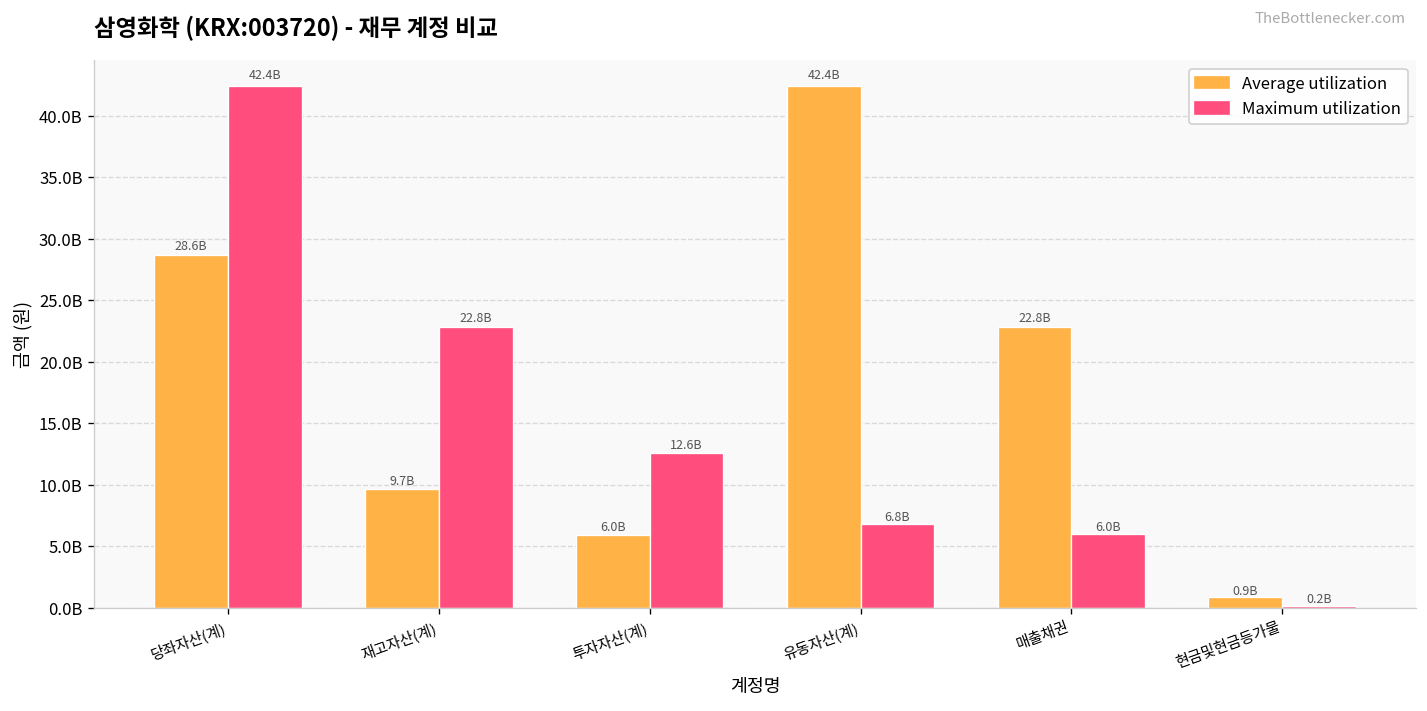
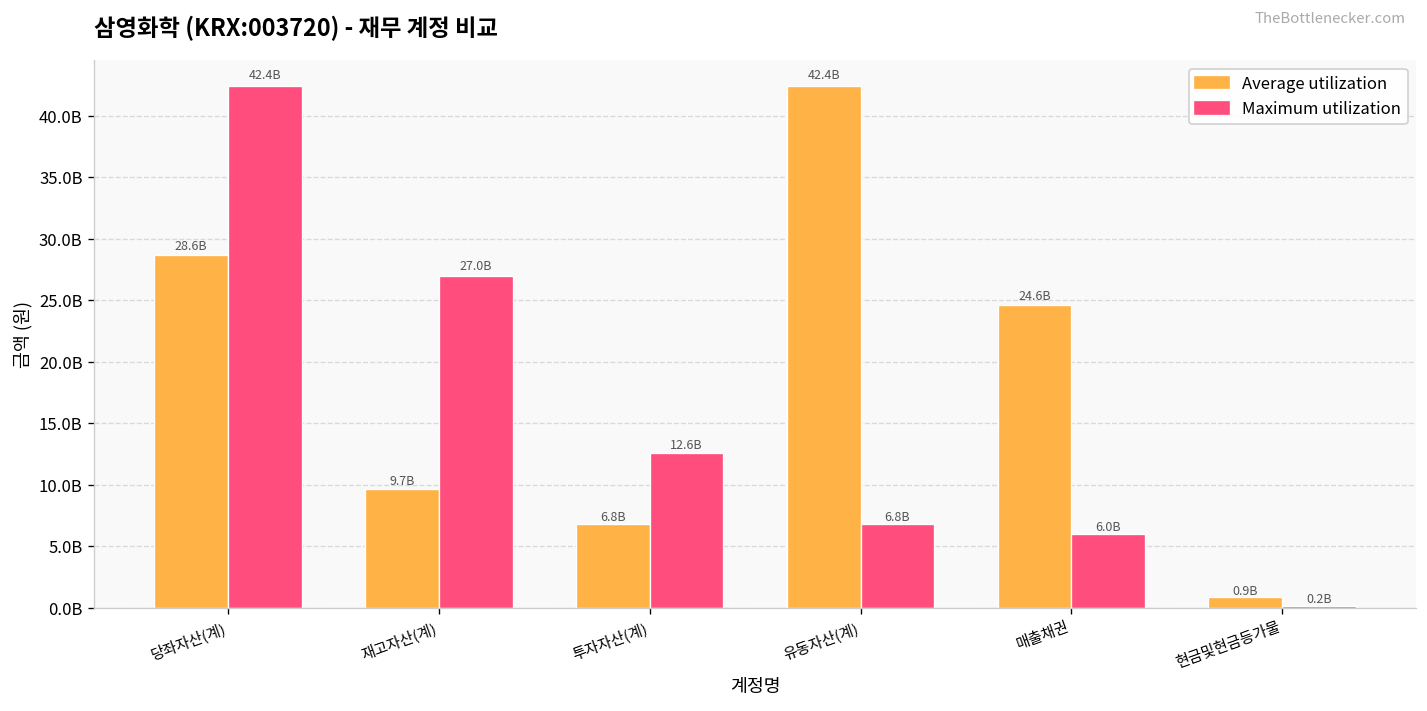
Maximum utilization, 재고자산(계): 22.8B -> 27.0B
Average utilization, 투자자산(계): 6.0B -> 6.8B
Average utilization, 매출채권: 22.8B -> 24.6B
